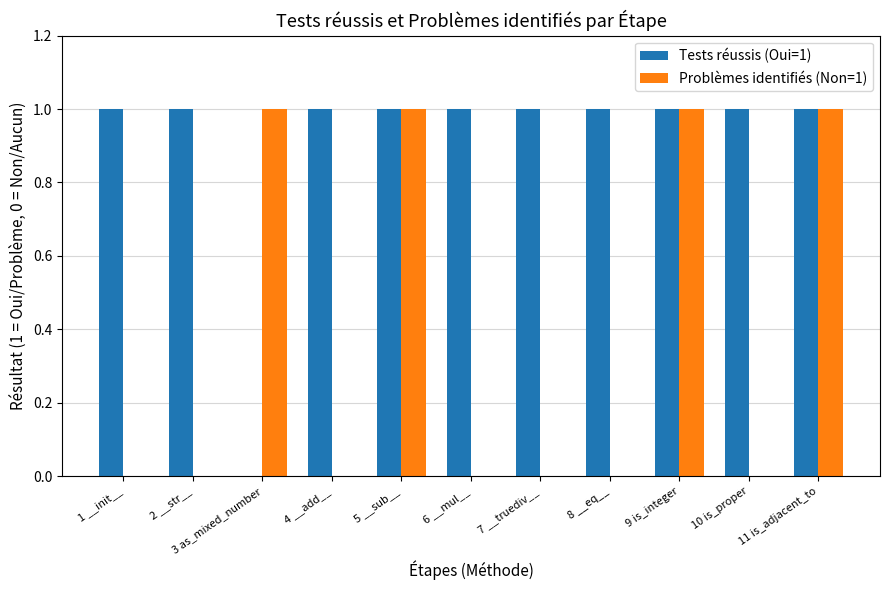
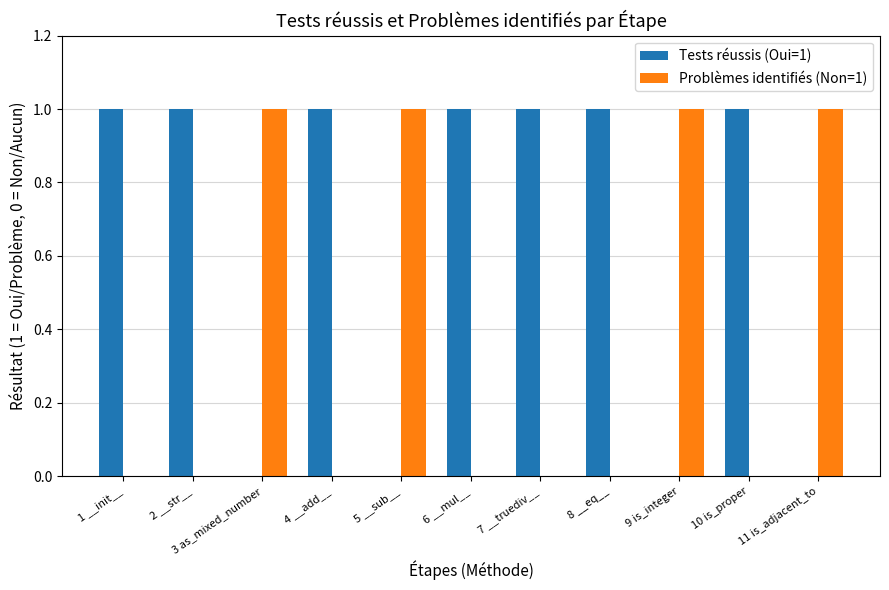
Tests réussis (Oui=1), 5 __sub__: 1 -> 0
Tests réussis (Oui=1), 9 is_integer: 1 -> 0
Tests réussis (Oui=1), 11 is_adjacent_to: 1 -> 0
